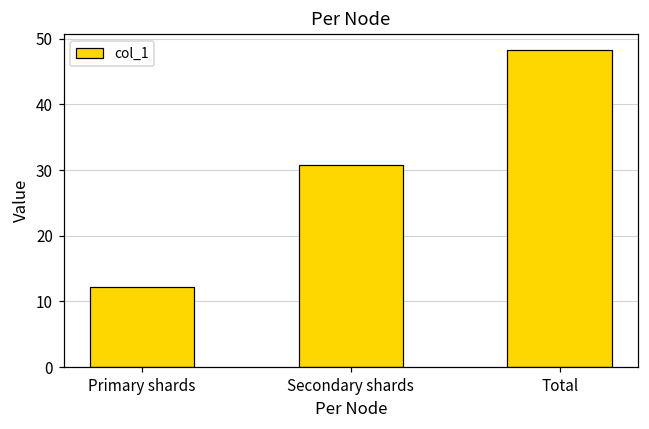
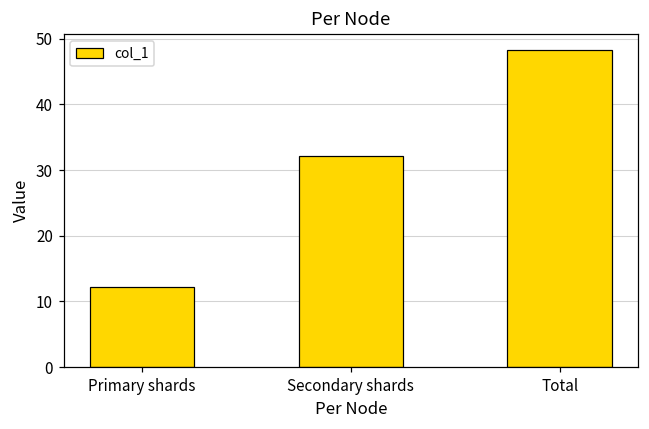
Secondary shards: 31 -> 32
